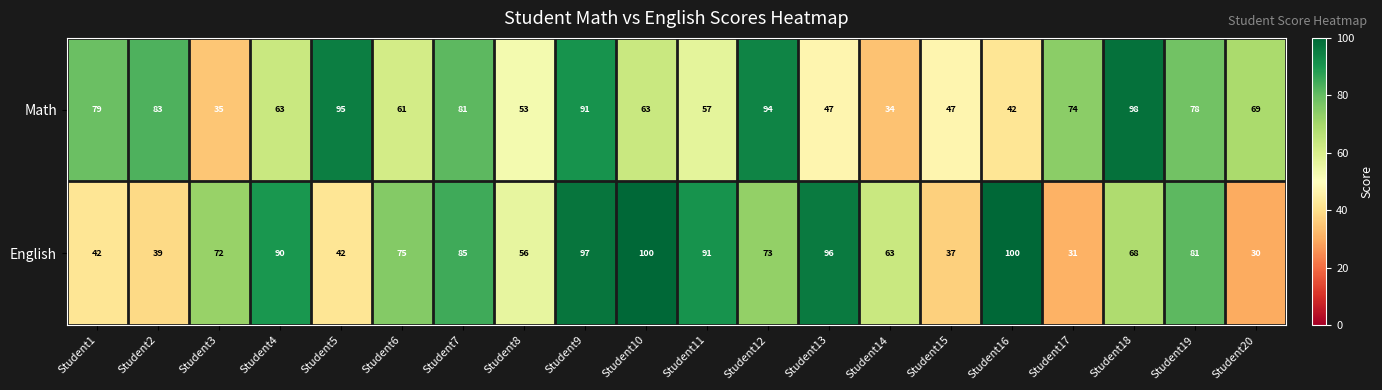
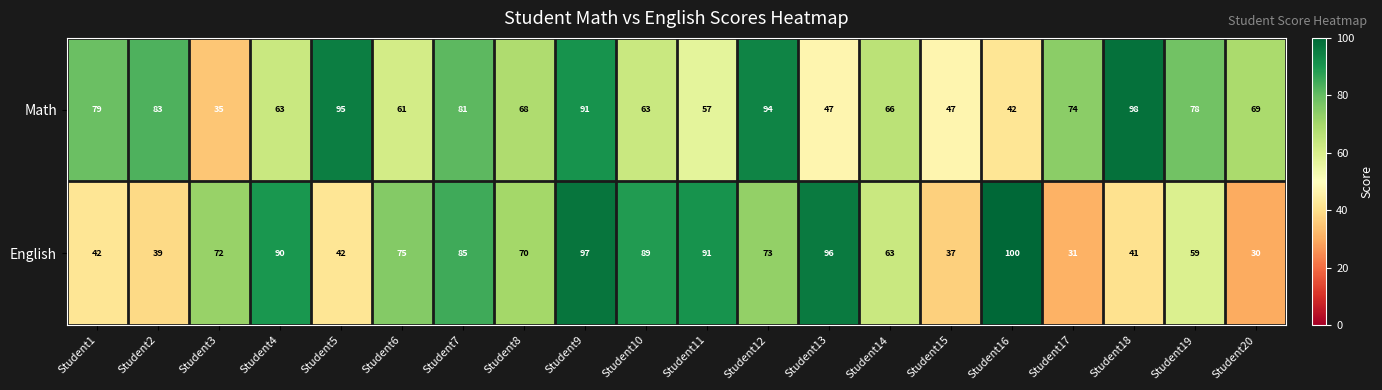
Math, Student8: 53 -> 68
Math, Student14: 34 -> 66
English, Student8: 56 -> 70
English, Student10: 100 -> 89
English, Student18: 68 -> 41
English, Student19: 81 -> 59
